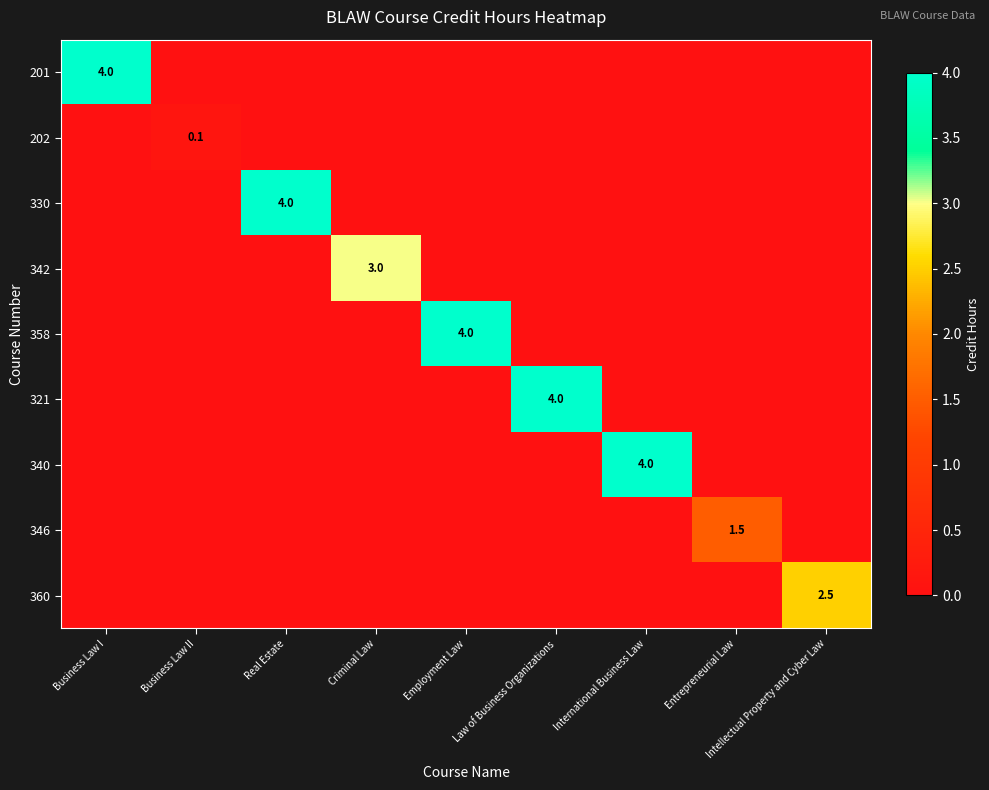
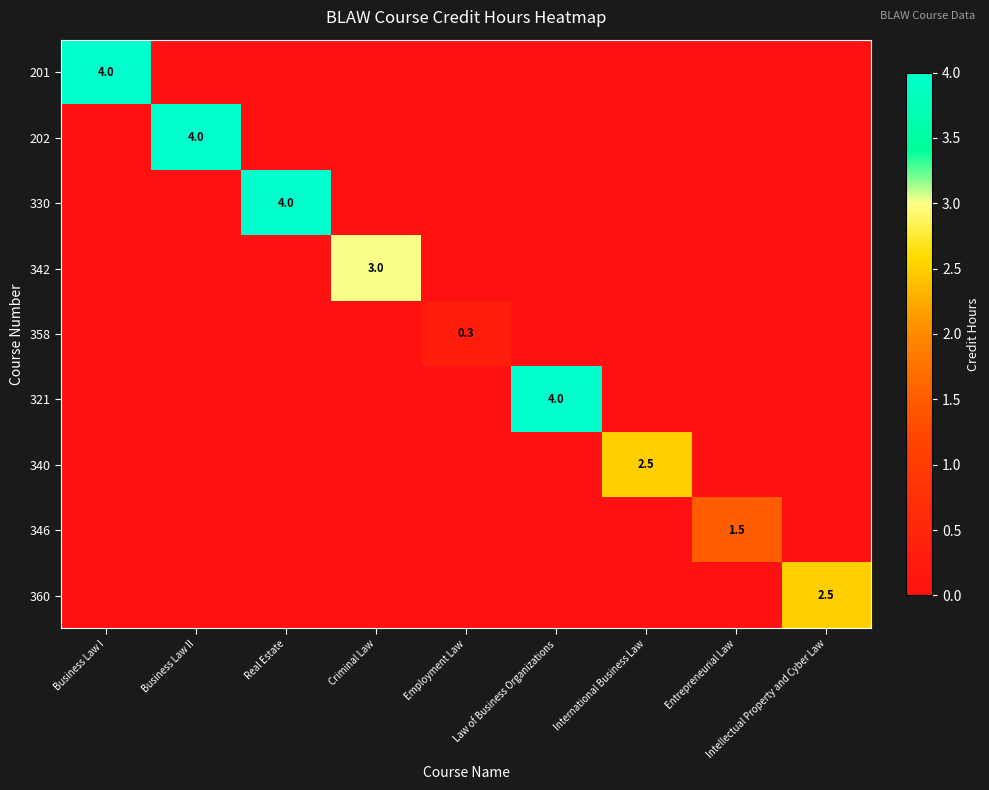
202, Business Law II: 0.1 -> 4.0
358, Employment Law: 4.0 -> 0.3
340, International Business Law: 4.0 -> 2.5
